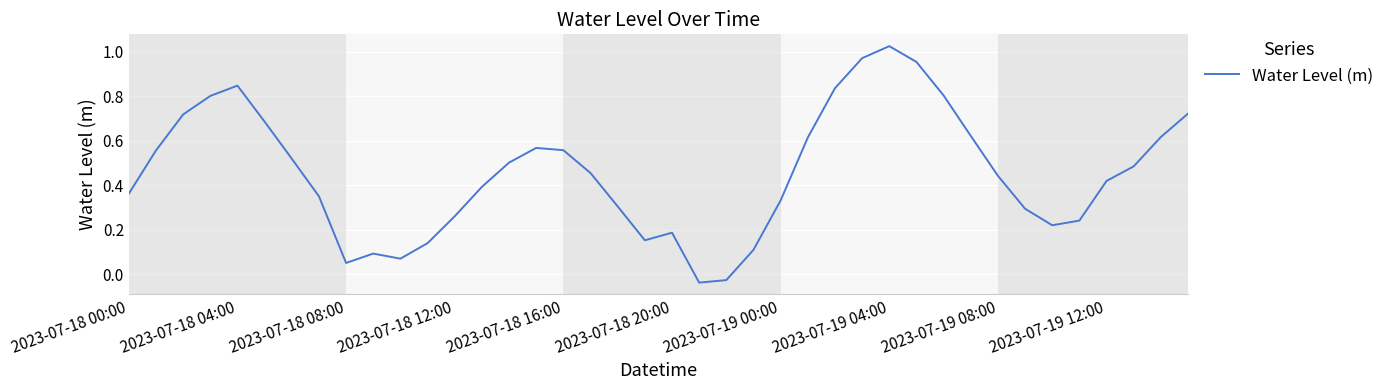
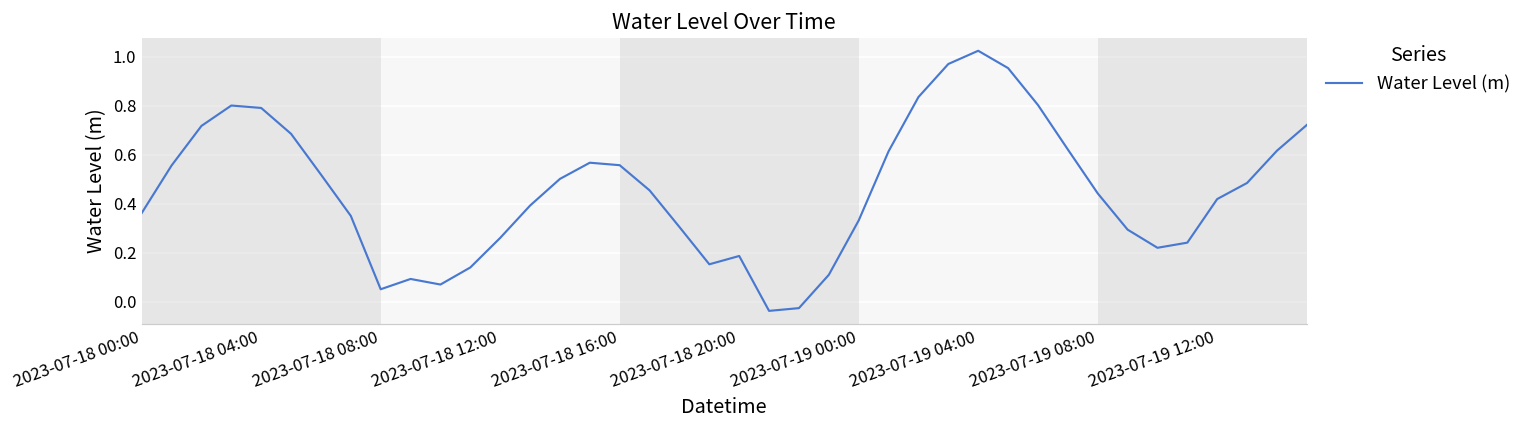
2023-07-18 04:00: 0.85 -> 0.79
